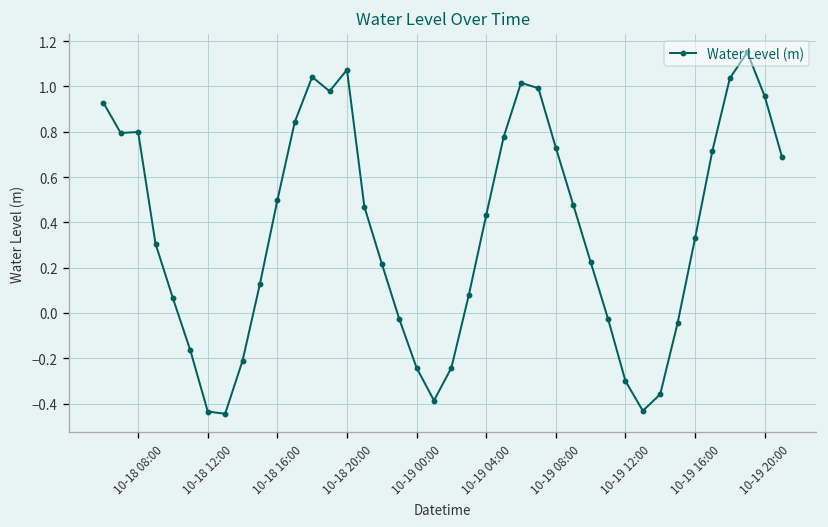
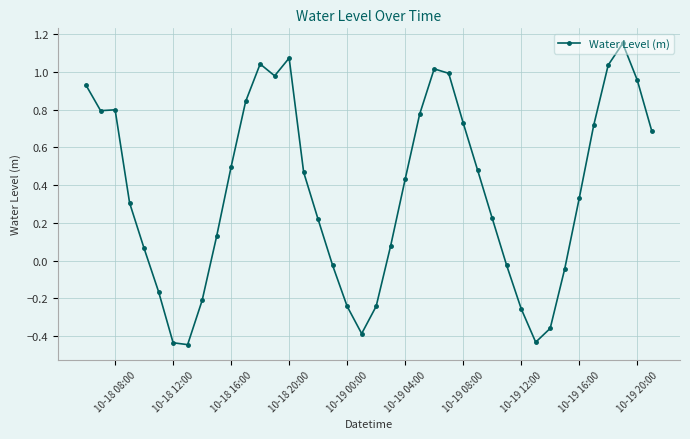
10-19 12:00: -0.30 -> -0.25
